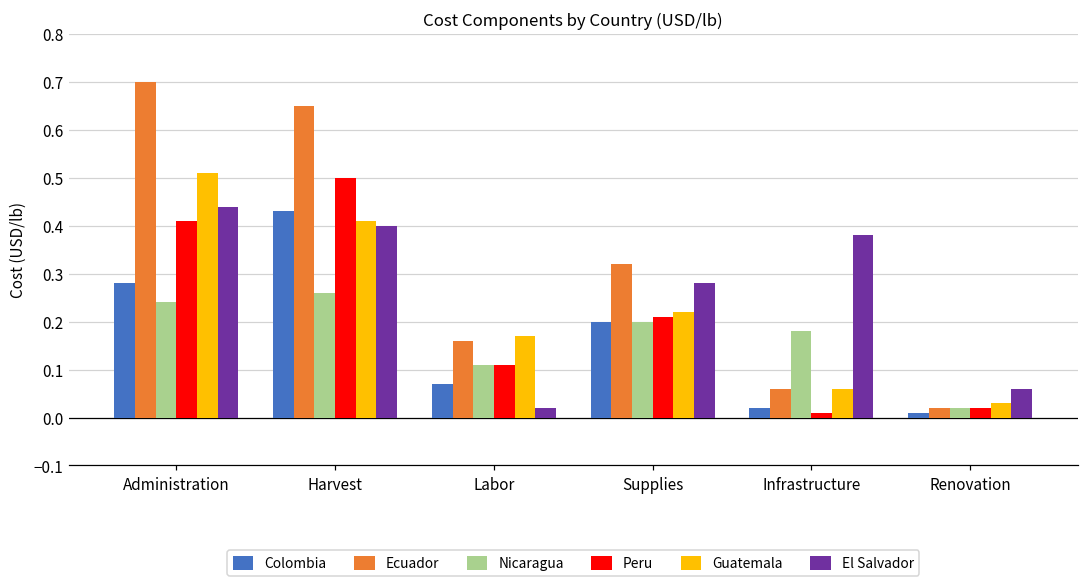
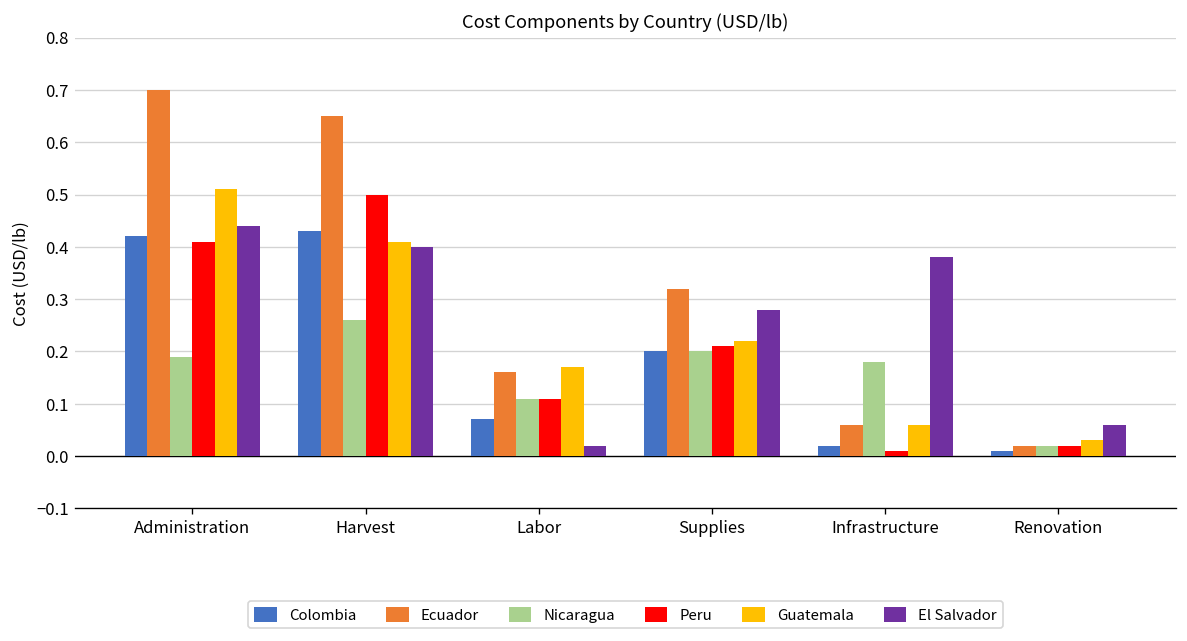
Colombia, Administration: 0.28 -> 0.42
Nicaragua, Administration: 0.24 -> 0.19
